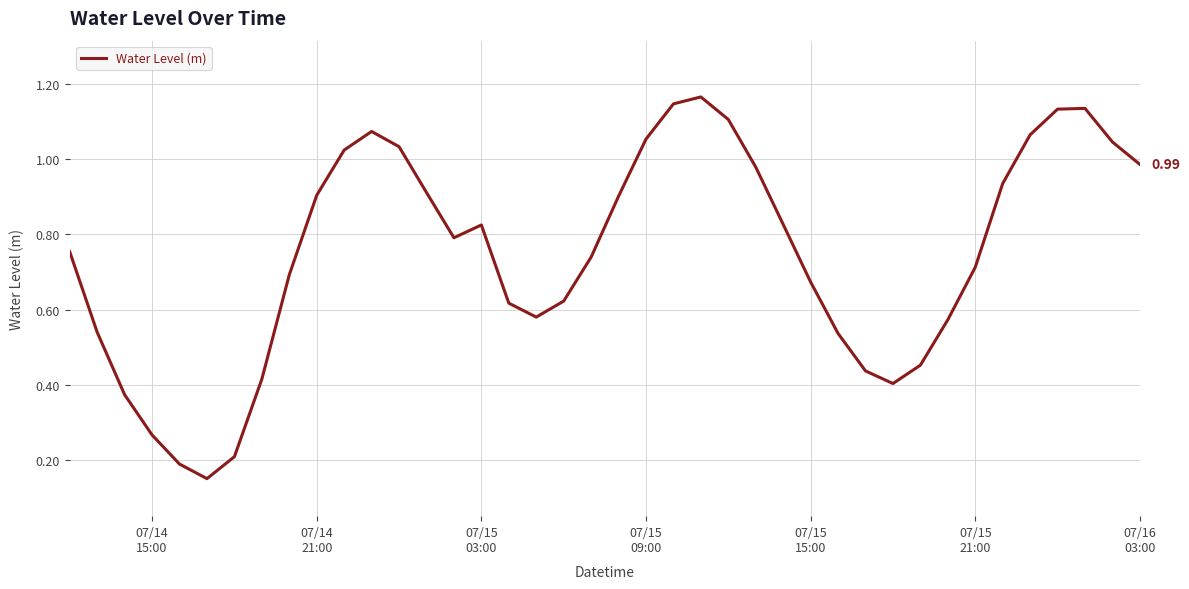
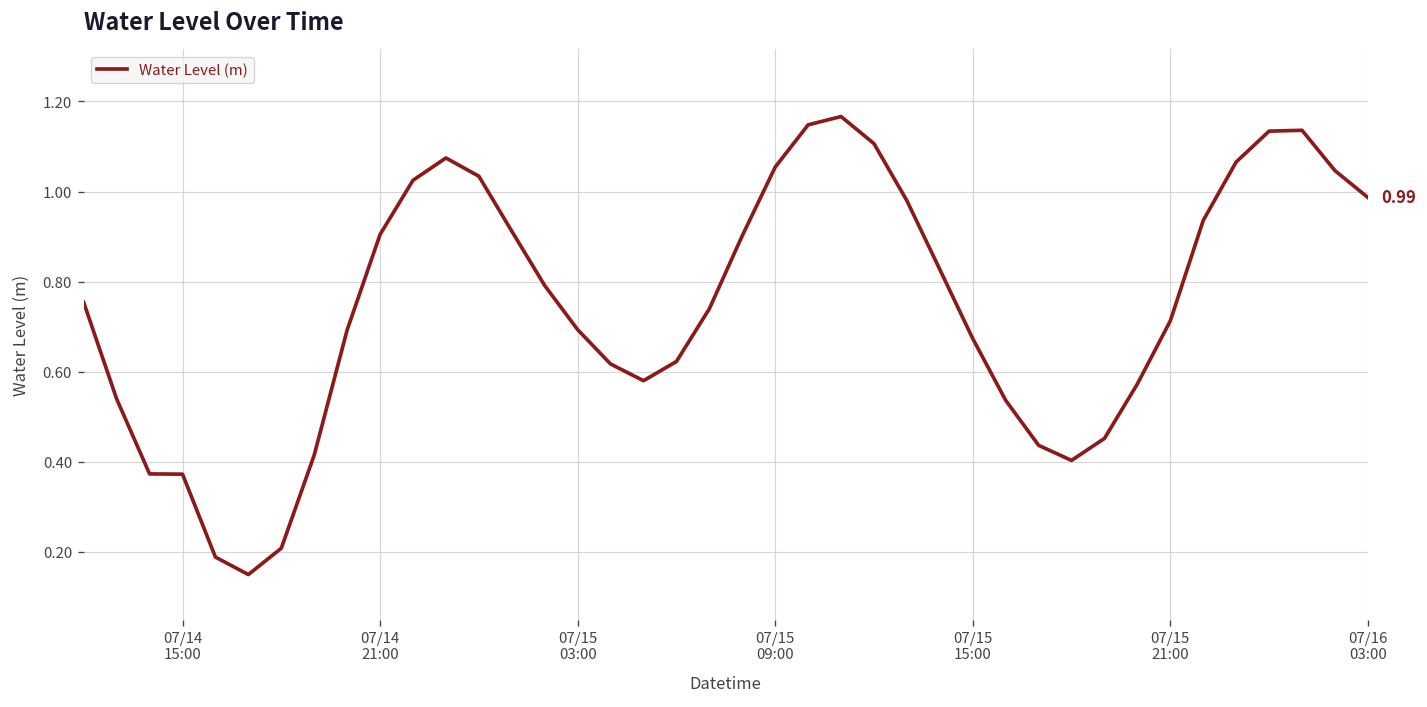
07/14 15:00: 0.27 -> 0.37
07/15 03:00: 0.83 -> 0.69
